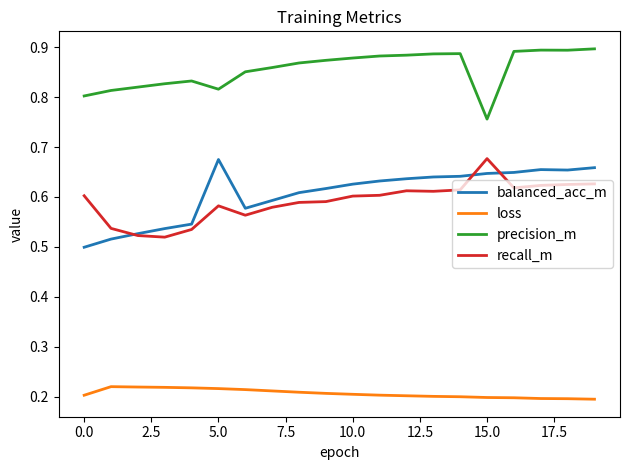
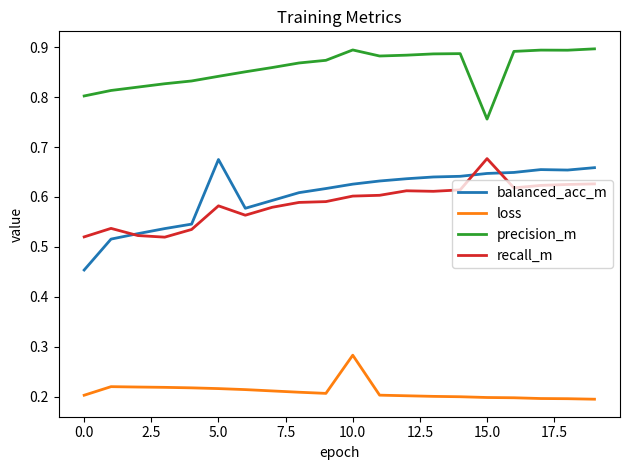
balanced_acc_m, 0.0: 0.50 -> 0.45
recall_m, 0.0: 0.60 -> 0.52
precision_m, 5.0: 0.82 -> 0.84
loss, 10.0: 0.21 -> 0.28
precision_m, 10.0: 0.88 -> 0.89
